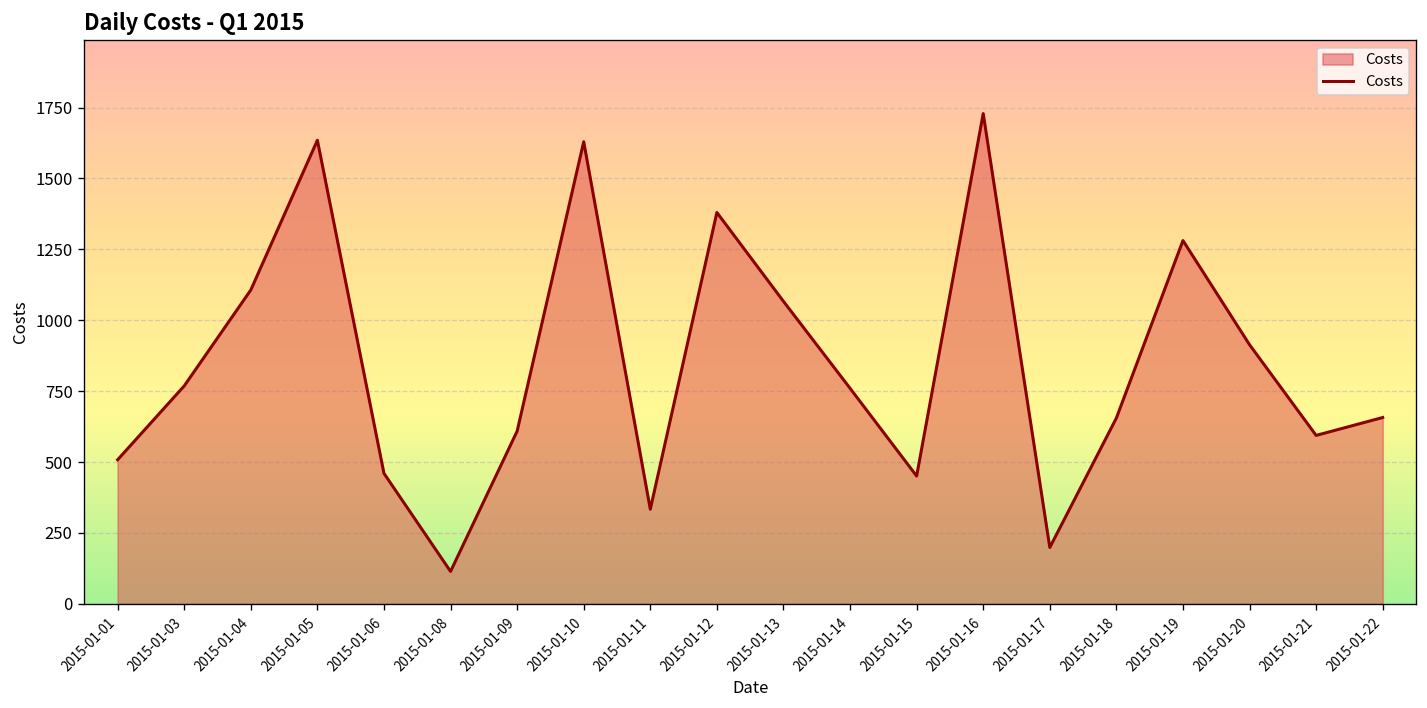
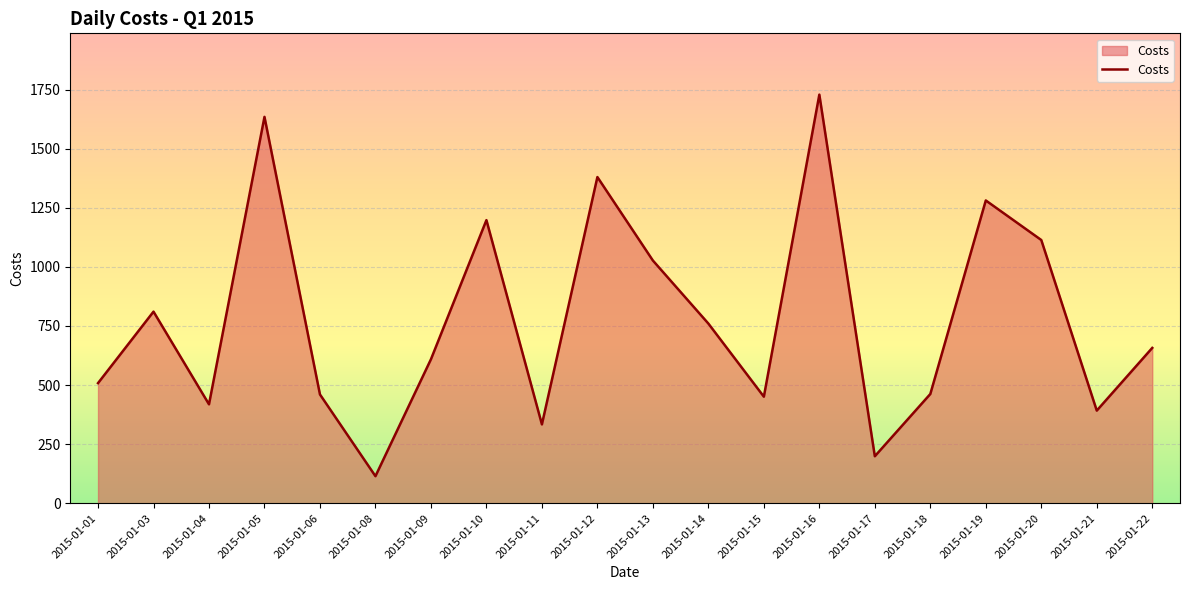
2015-01-03: 770 -> 810
2015-01-04: 1110 -> 420
2015-01-10: 1630 -> 1200
2015-01-13: 1070 -> 1030
2015-01-18: 660 -> 460
2015-01-20: 910 -> 1110
2015-01-21: 590 -> 390
